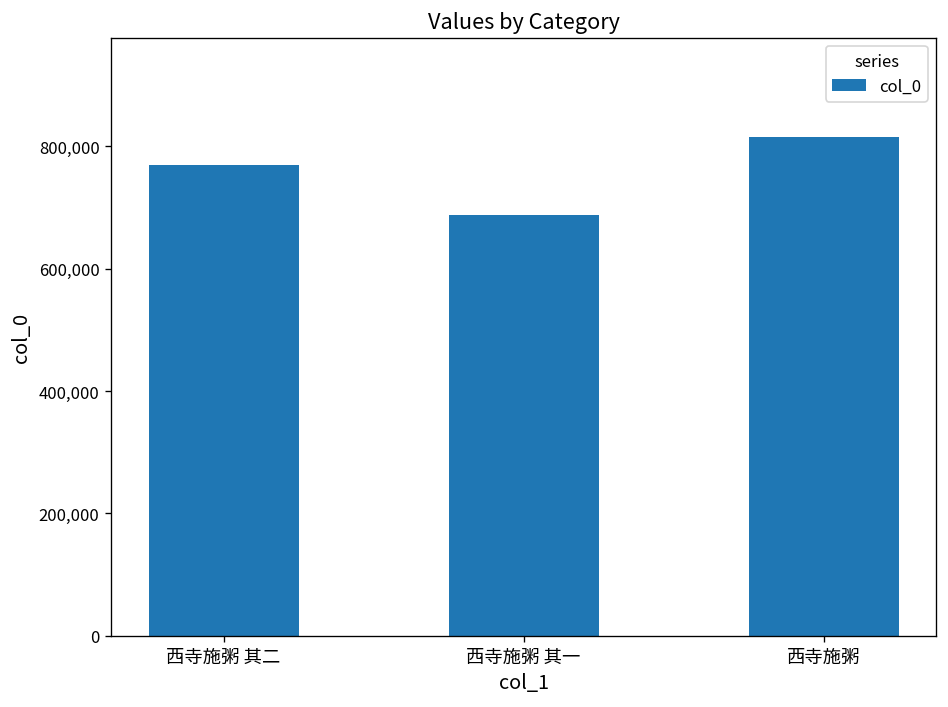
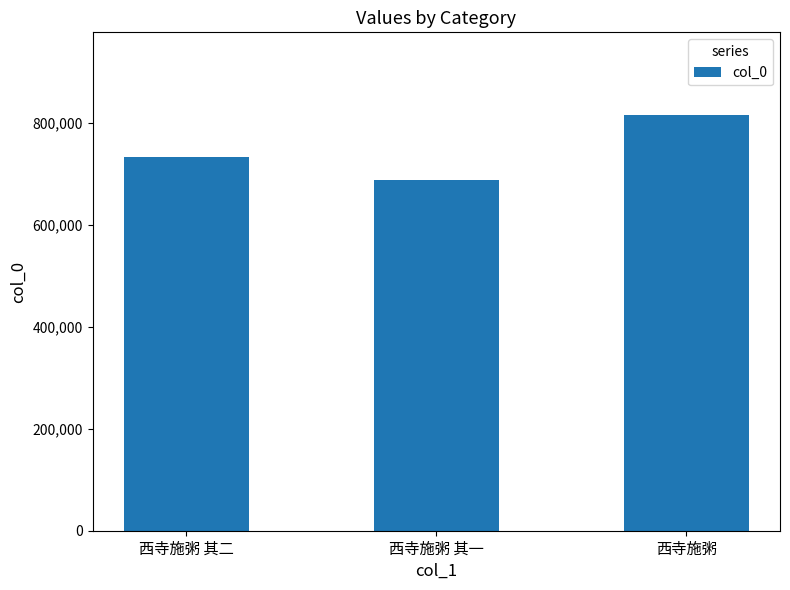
西寺施粥 其二: 770,000 -> 730,000
